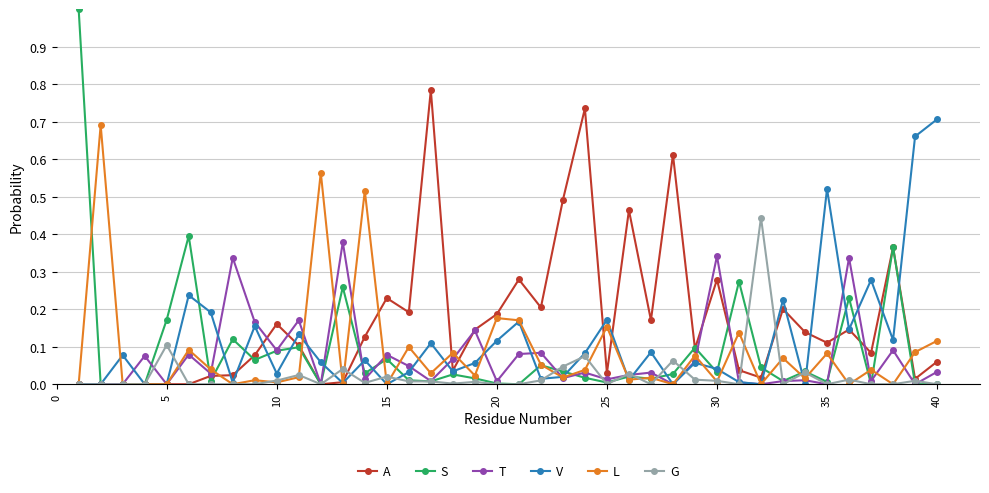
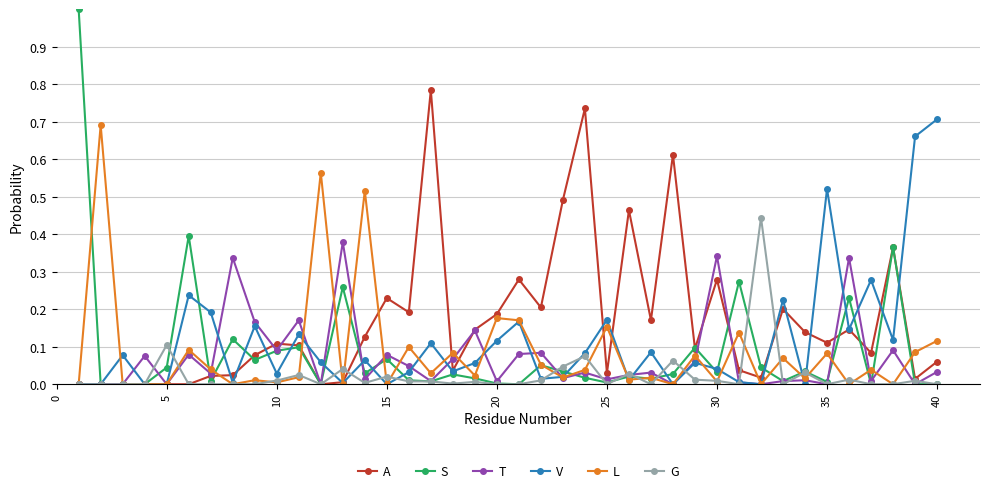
S, 5: 0.17 -> 0.04
A, 10: 0.16 -> 0.11
